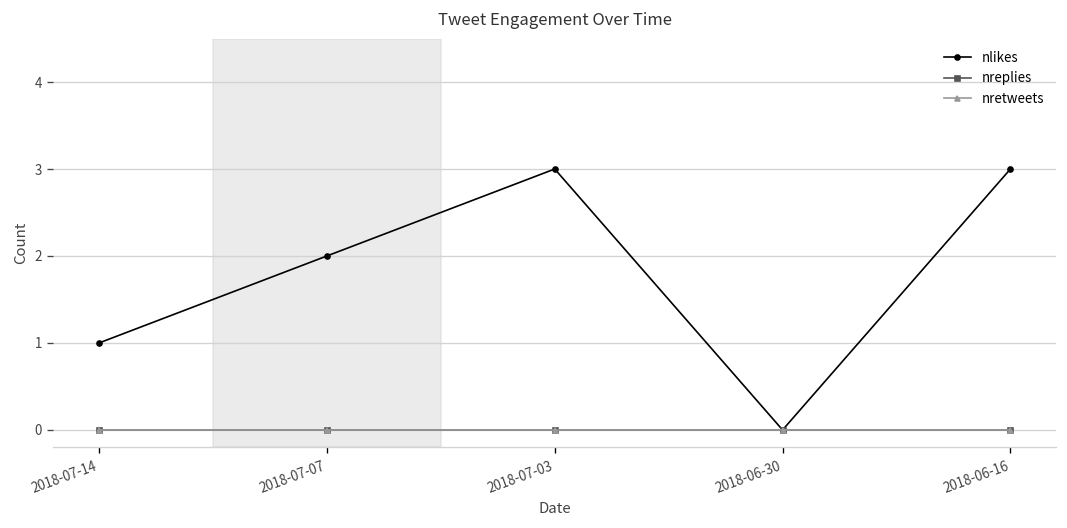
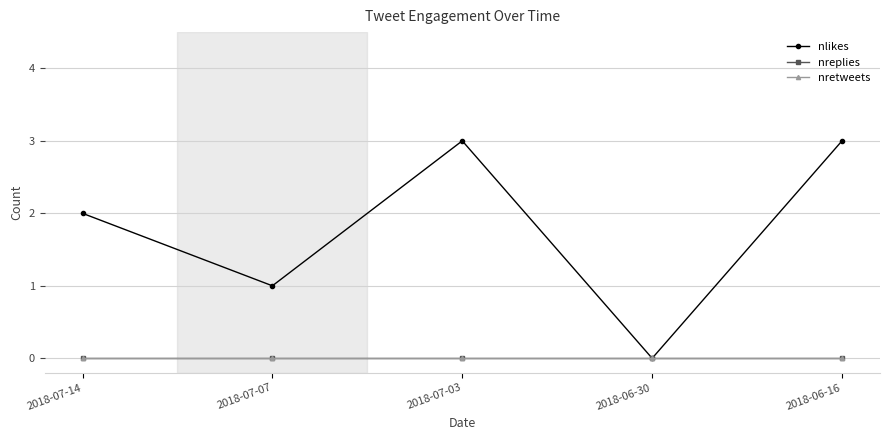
nlikes, 2018-07-14: 1 -> 2
nlikes, 2018-07-07: 2 -> 1
